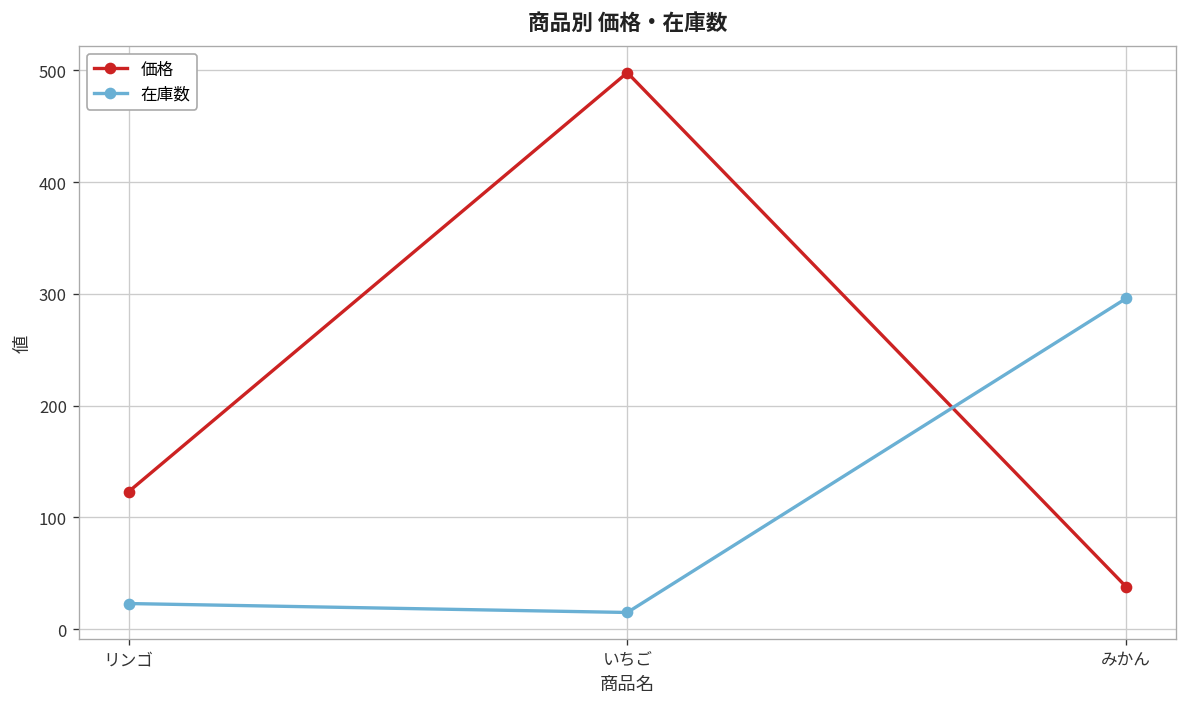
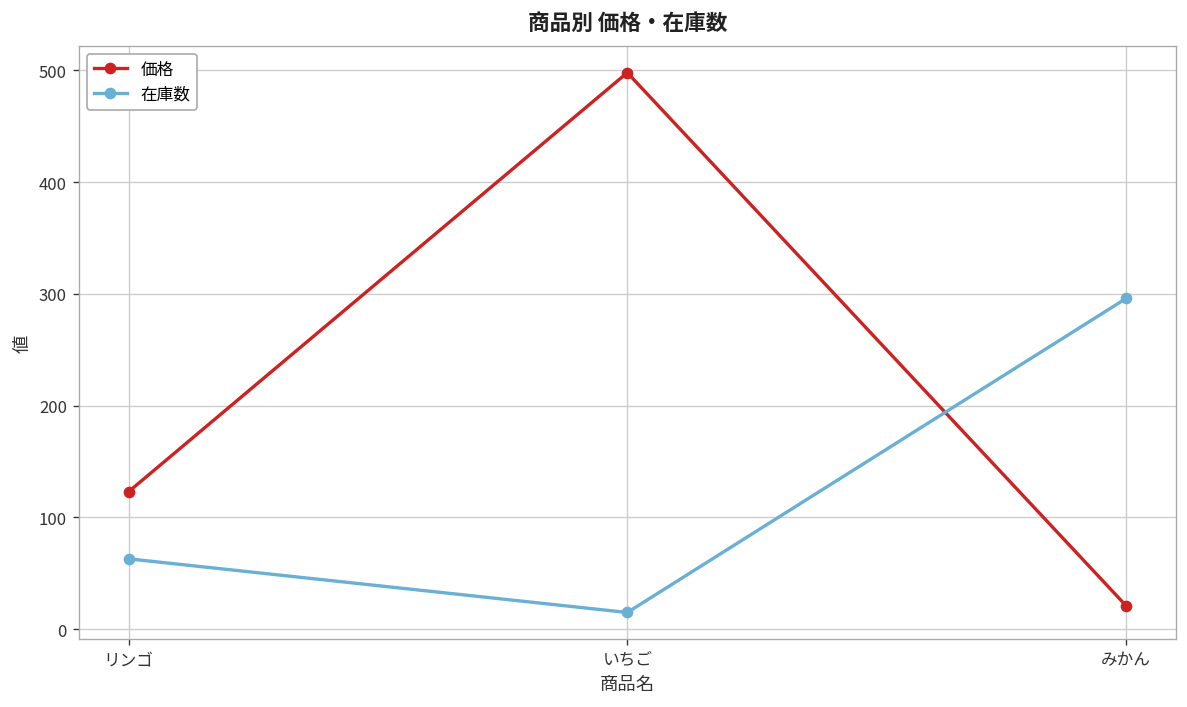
在庫数, リンゴ: 20 -> 60
価格, みかん: 40 -> 20
